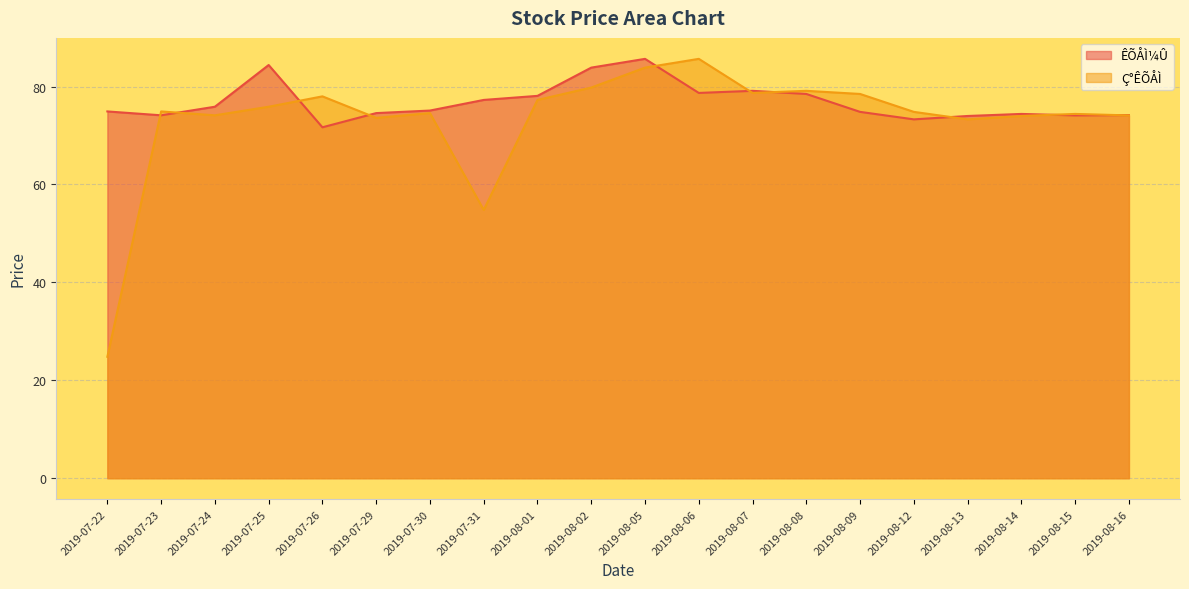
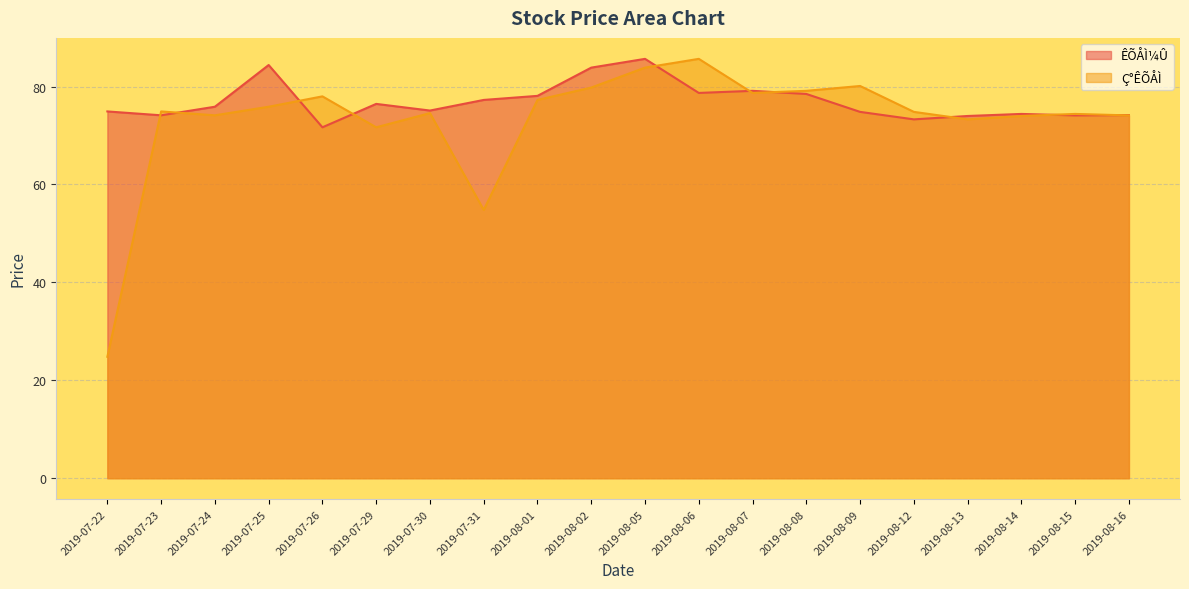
ÊÕÅÌ¼Û, 2019-07-29: 75 -> 76
Ç°ÊÕÅÌ, 2019-07-29: 74 -> 72
Ç°ÊÕÅÌ, 2019-08-09: 78 -> 80
